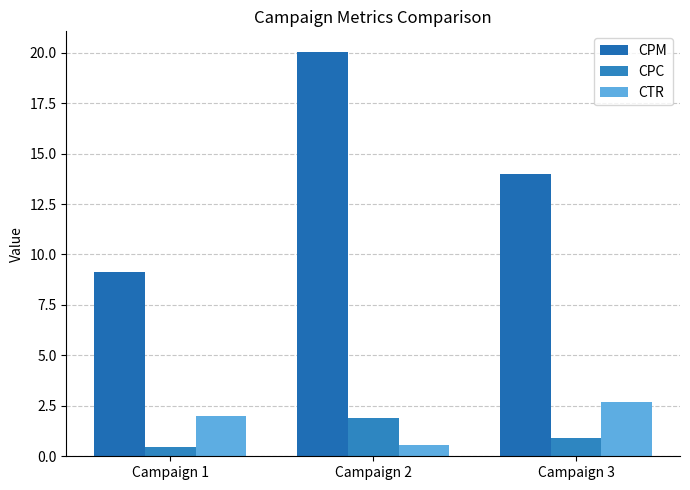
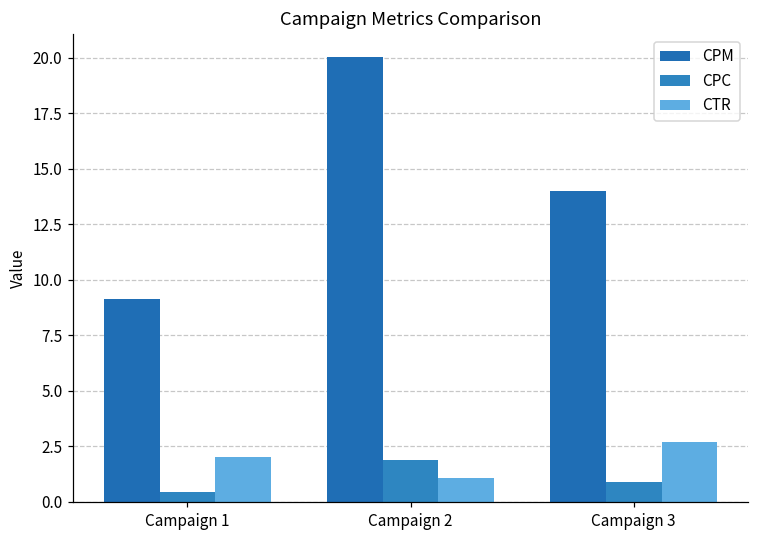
CTR, Campaign 2: 0.6 -> 1.1
